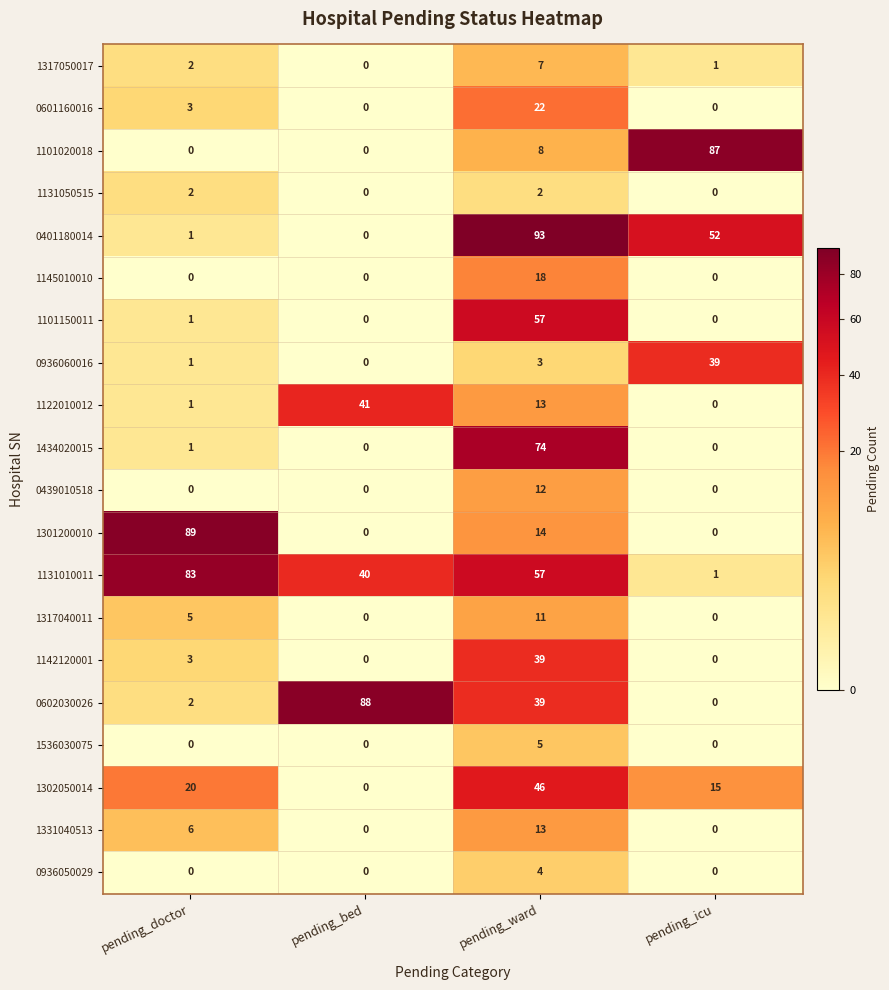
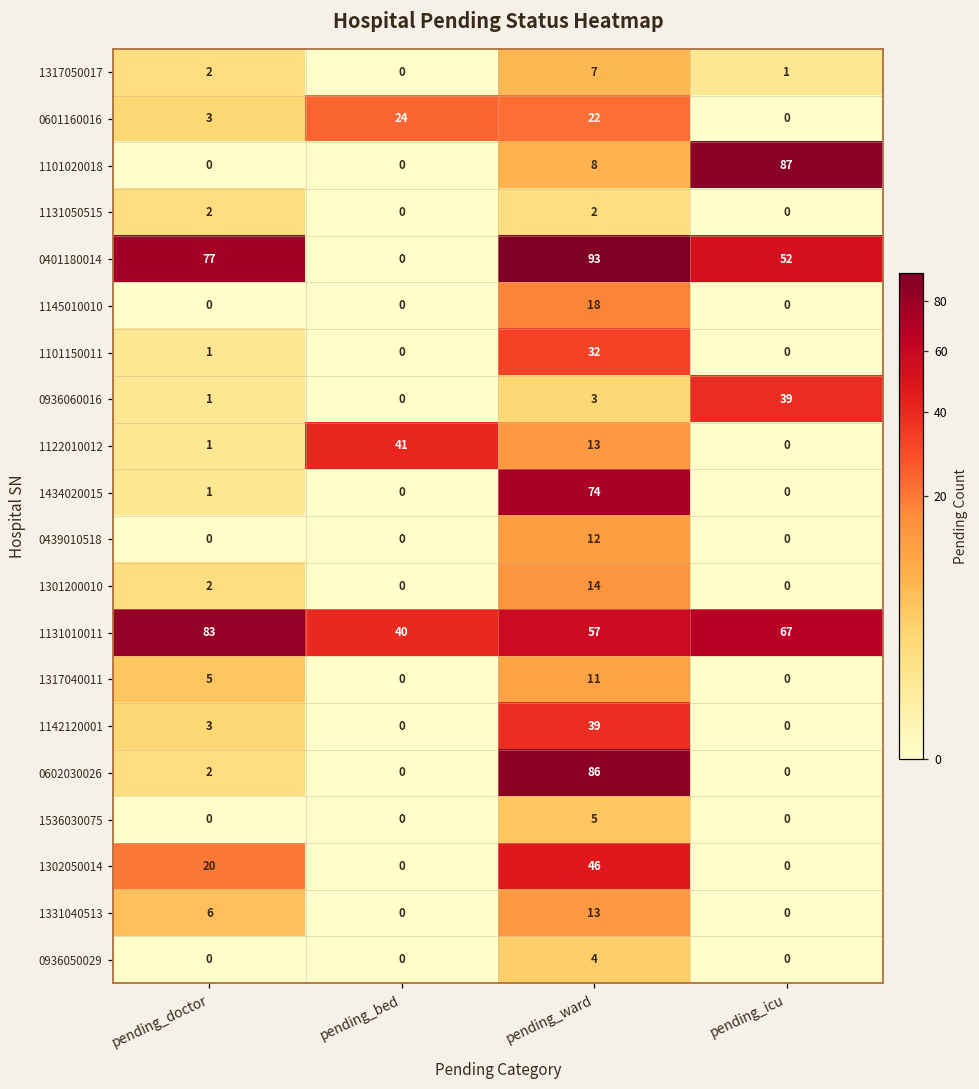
0601160016, pending_bed: 0 -> 24
0401180014, pending_doctor: 1 -> 77
1101150011, pending_ward: 57 -> 32
1301200010, pending_doctor: 89 -> 2
1131010011, pending_icu: 1 -> 67
0602030026, pending_bed: 88 -> 0
0602030026, pending_ward: 39 -> 86
1302050014, pending_icu: 15 -> 0
